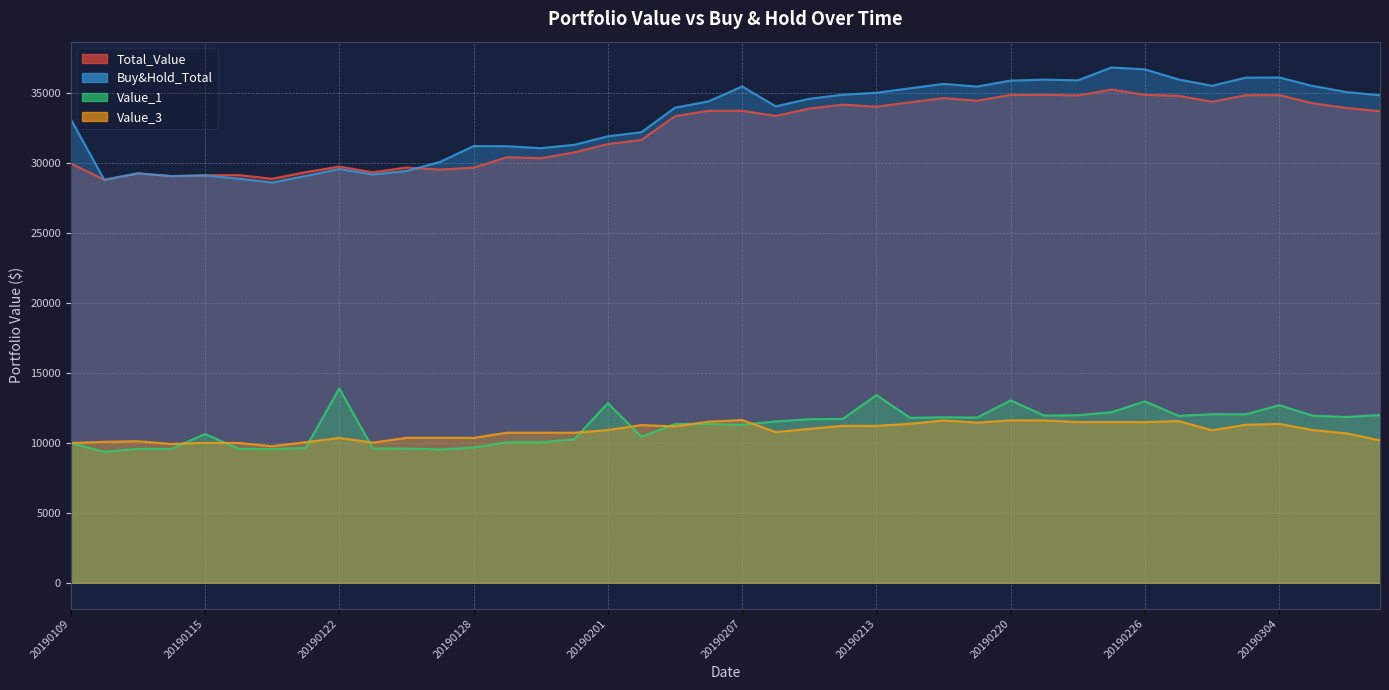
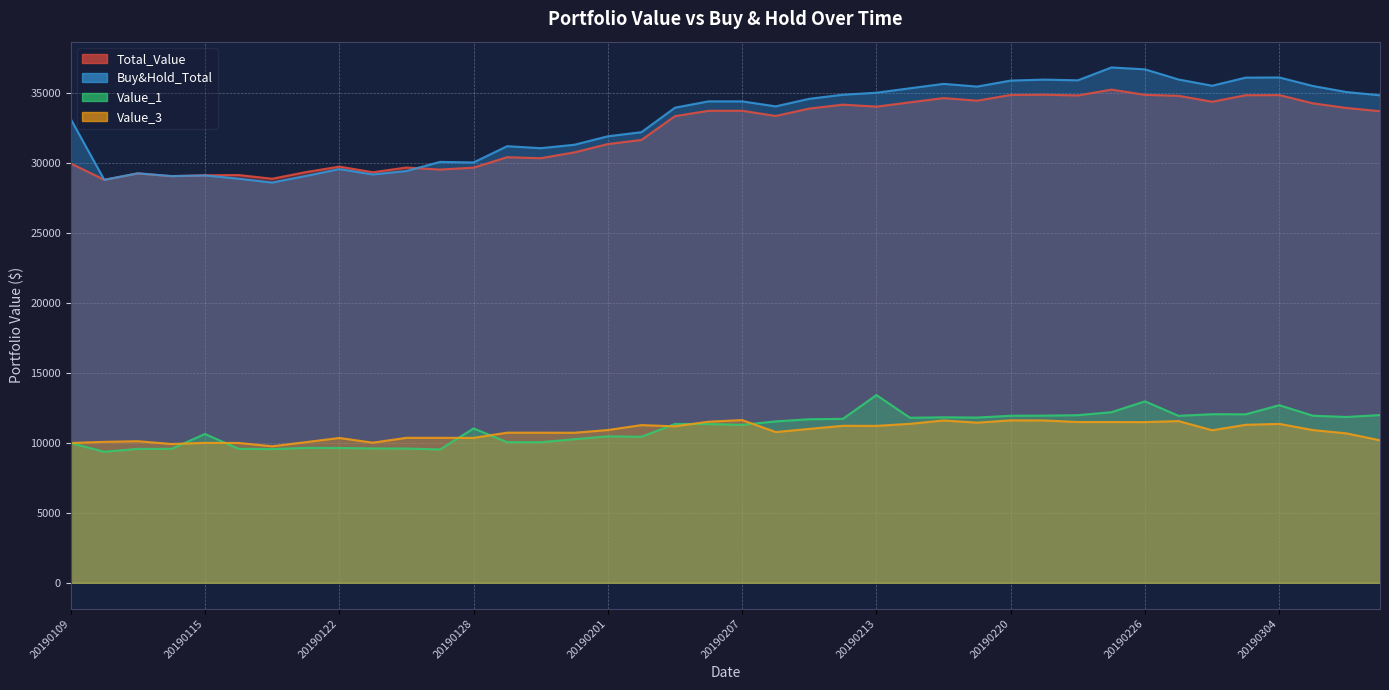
Value_1, 20190122: 13900 -> 9600
Buy&Hold_Total, 20190128: 31200 -> 30100
Value_1, 20190128: 9700 -> 11000
Value_1, 20190201: 12800 -> 10500
Buy&Hold_Total, 20190207: 35500 -> 34400
Value_1, 20190220: 13000 -> 11900
